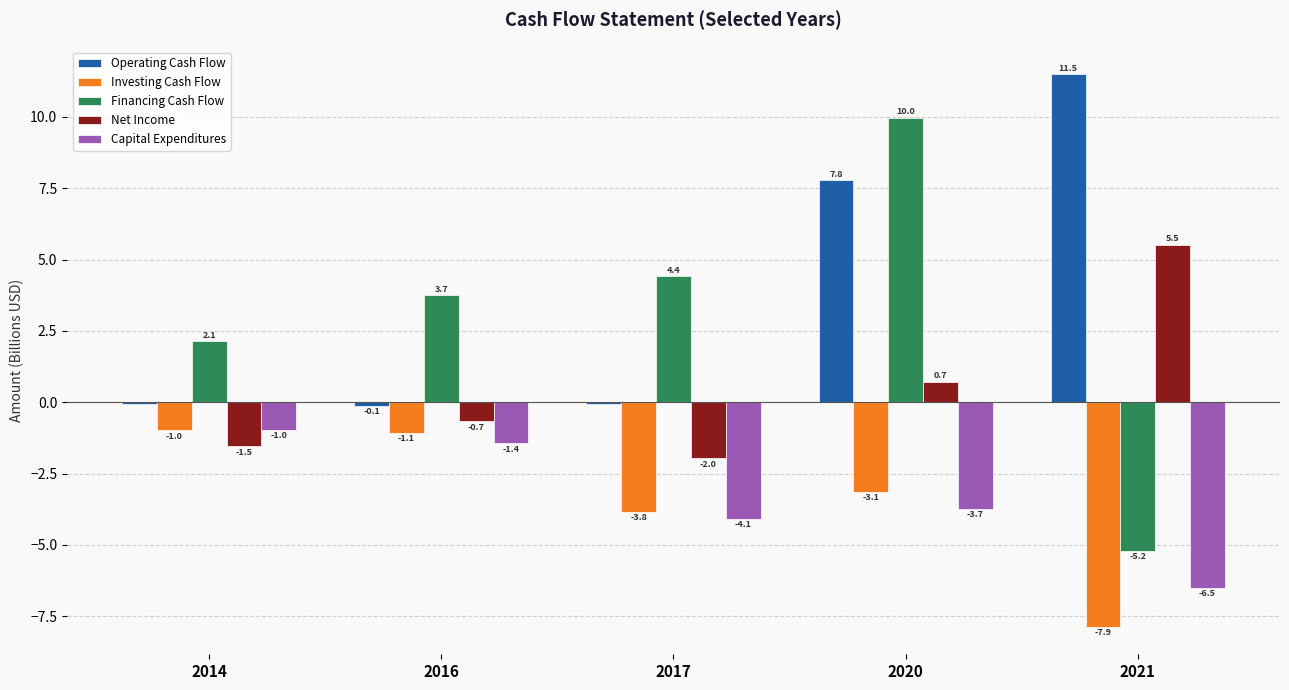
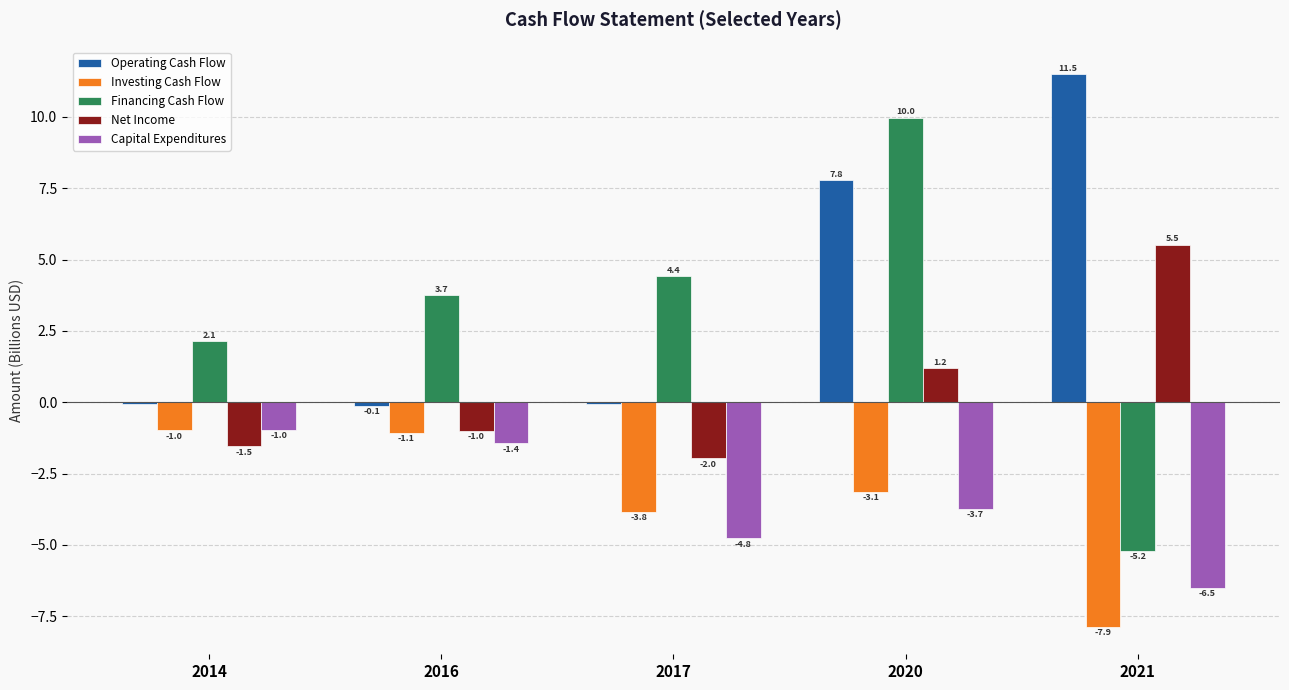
Net Income, 2016: -0.7 -> -1.0
Capital Expenditures, 2017: -4.1 -> -4.8
Net Income, 2020: 0.7 -> 1.2
